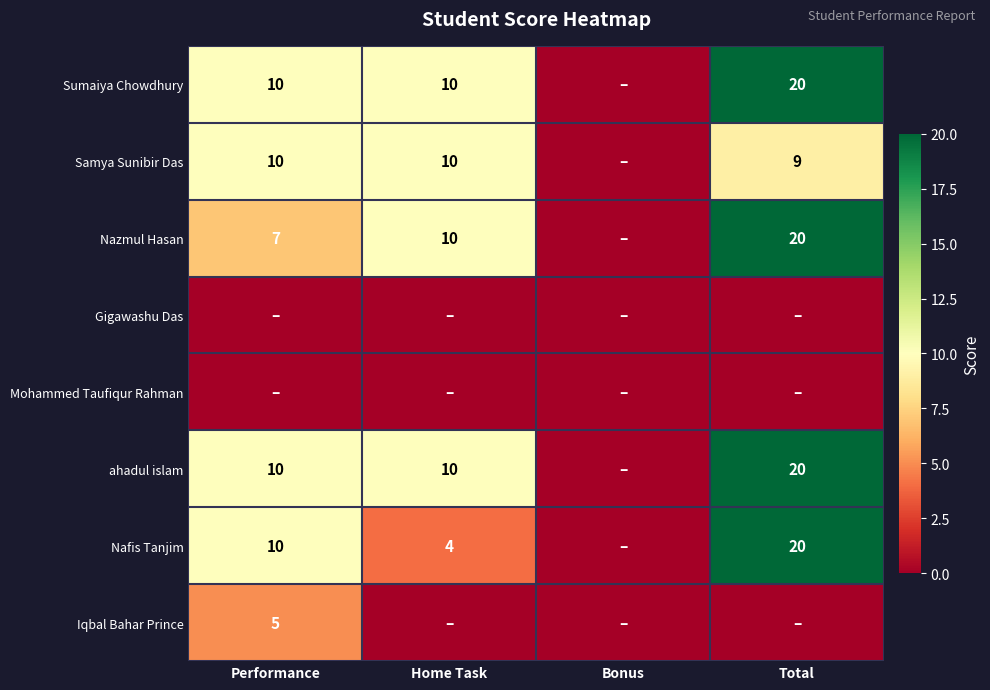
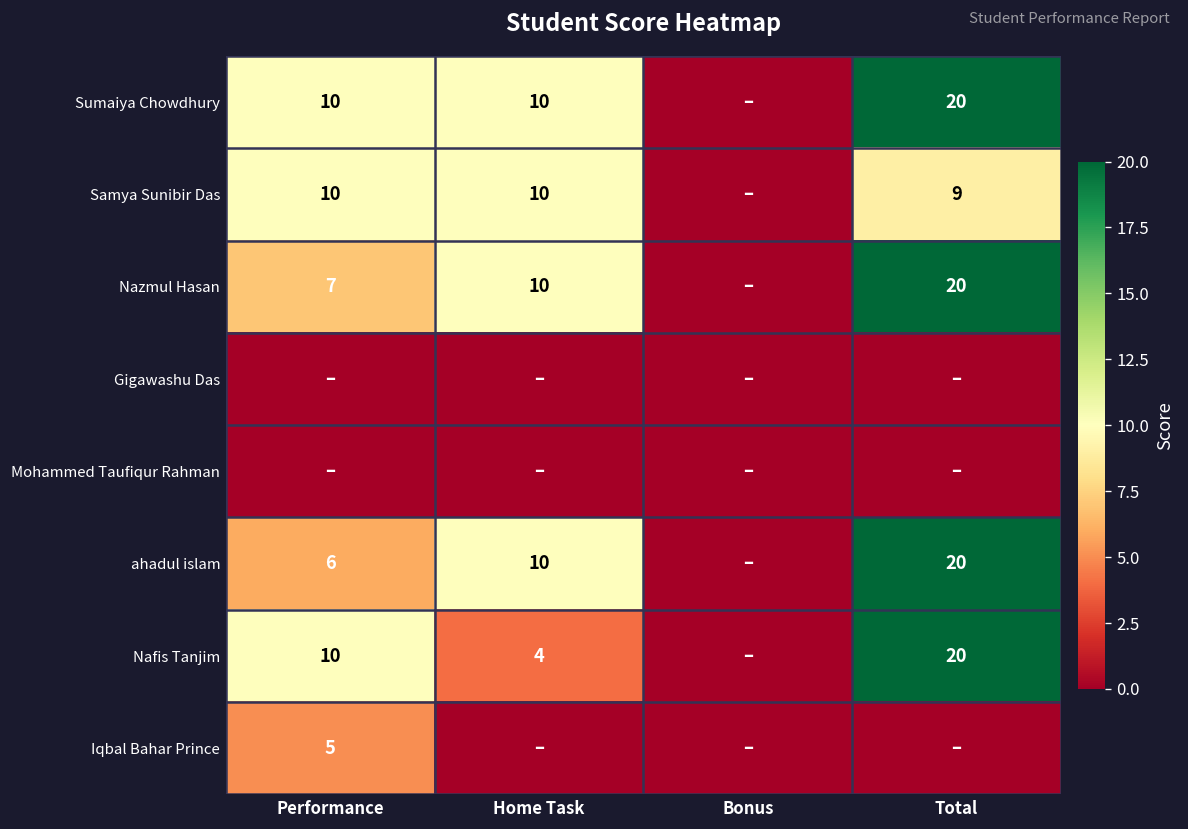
ahadul islam, Performance: 10 -> 6
